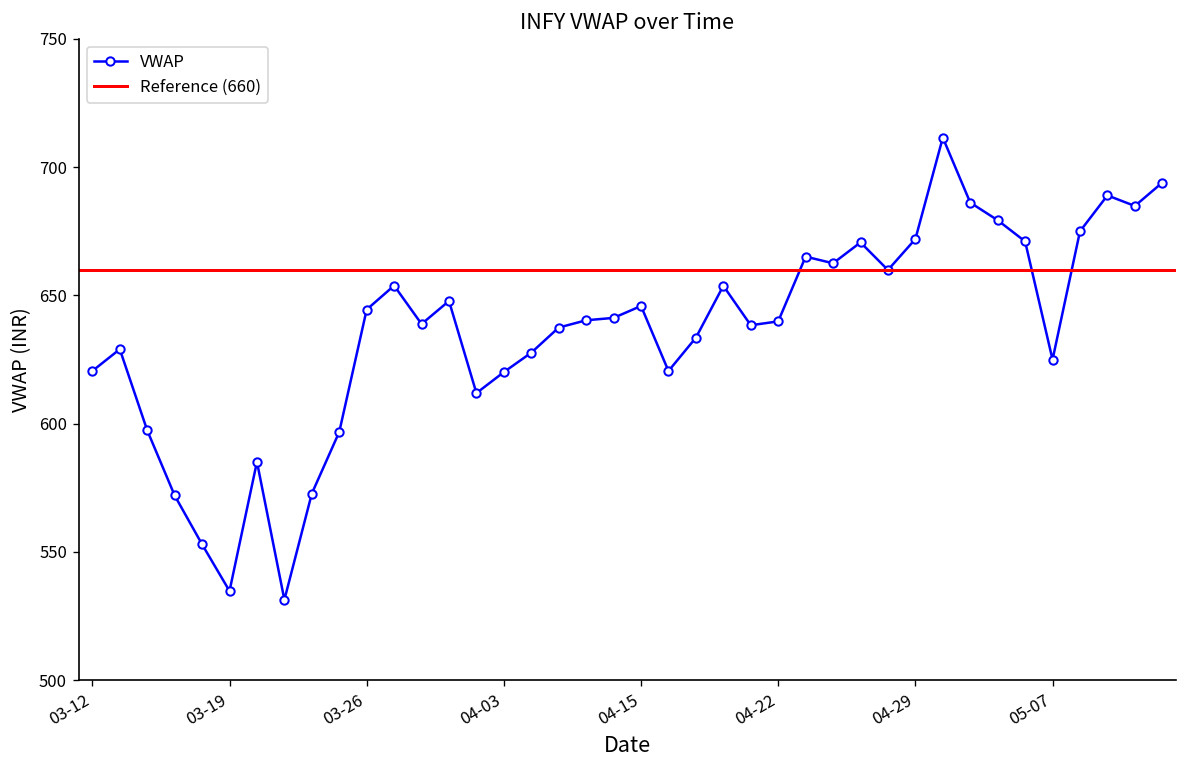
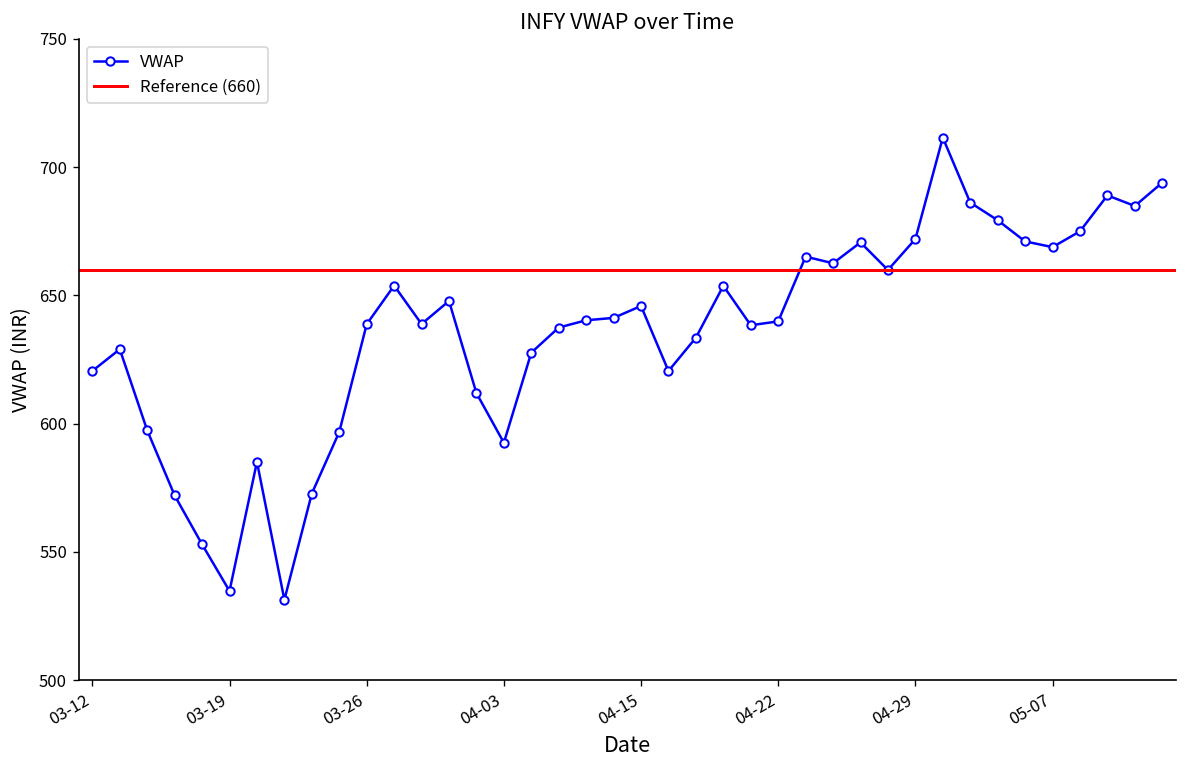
03-26: 644 -> 639
04-03: 620 -> 593
05-07: 625 -> 669
